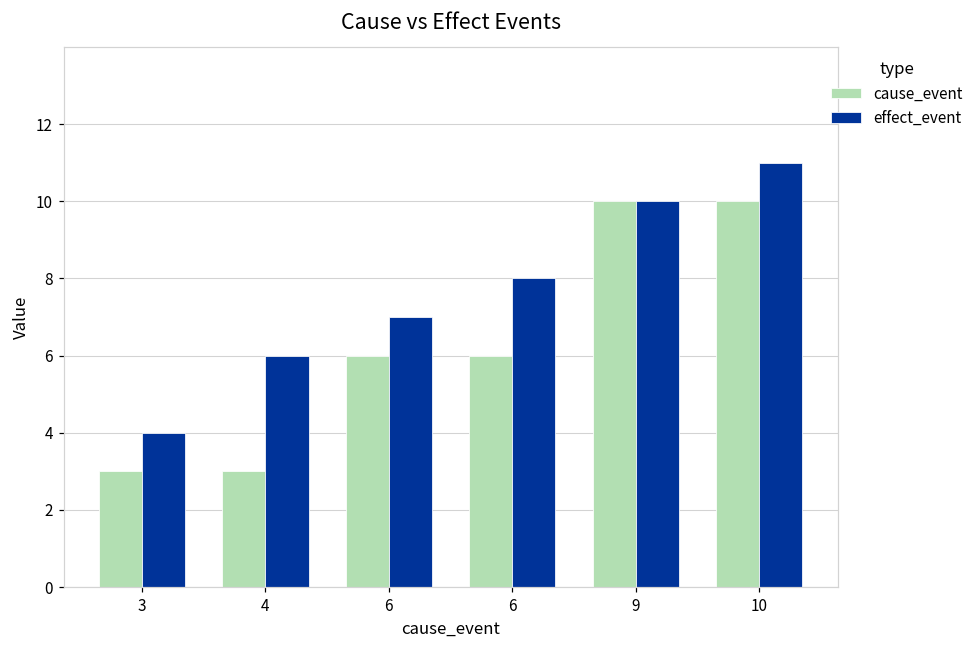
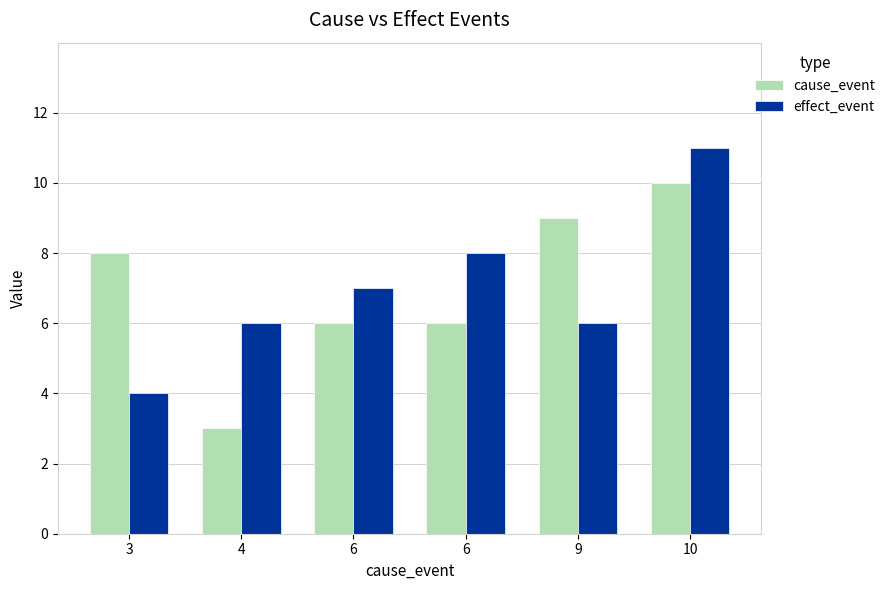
cause_event, 3: 3 -> 8
cause_event, 9: 10 -> 9
effect_event, 9: 10 -> 6
